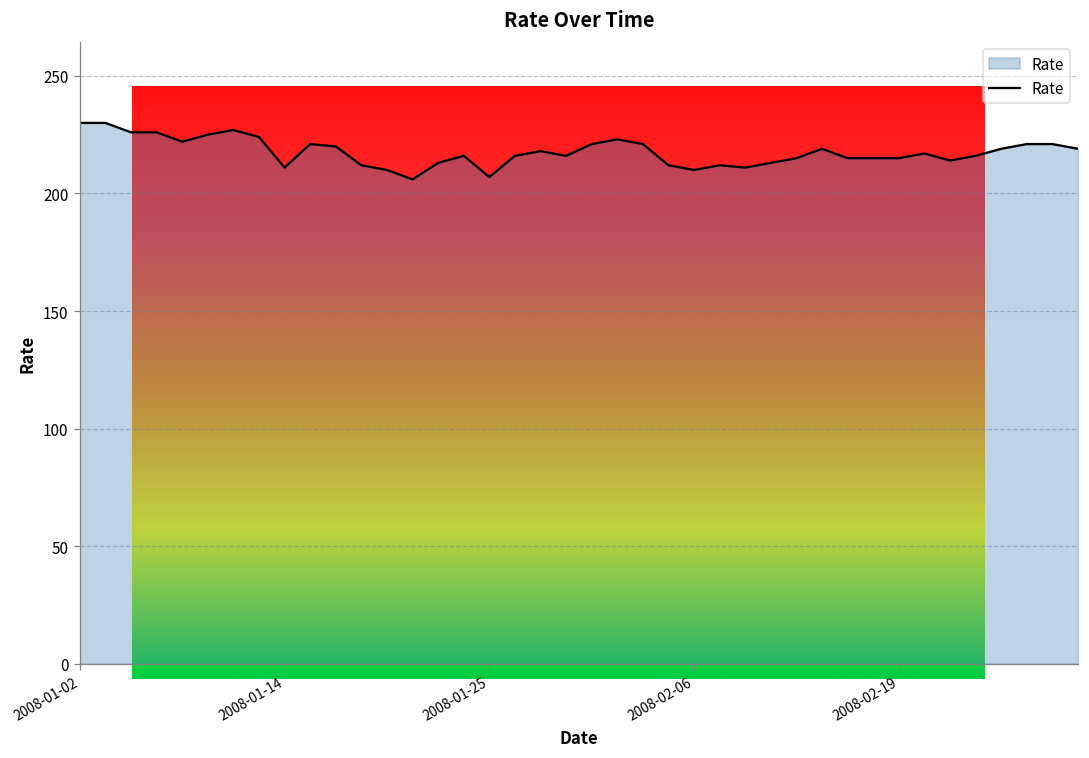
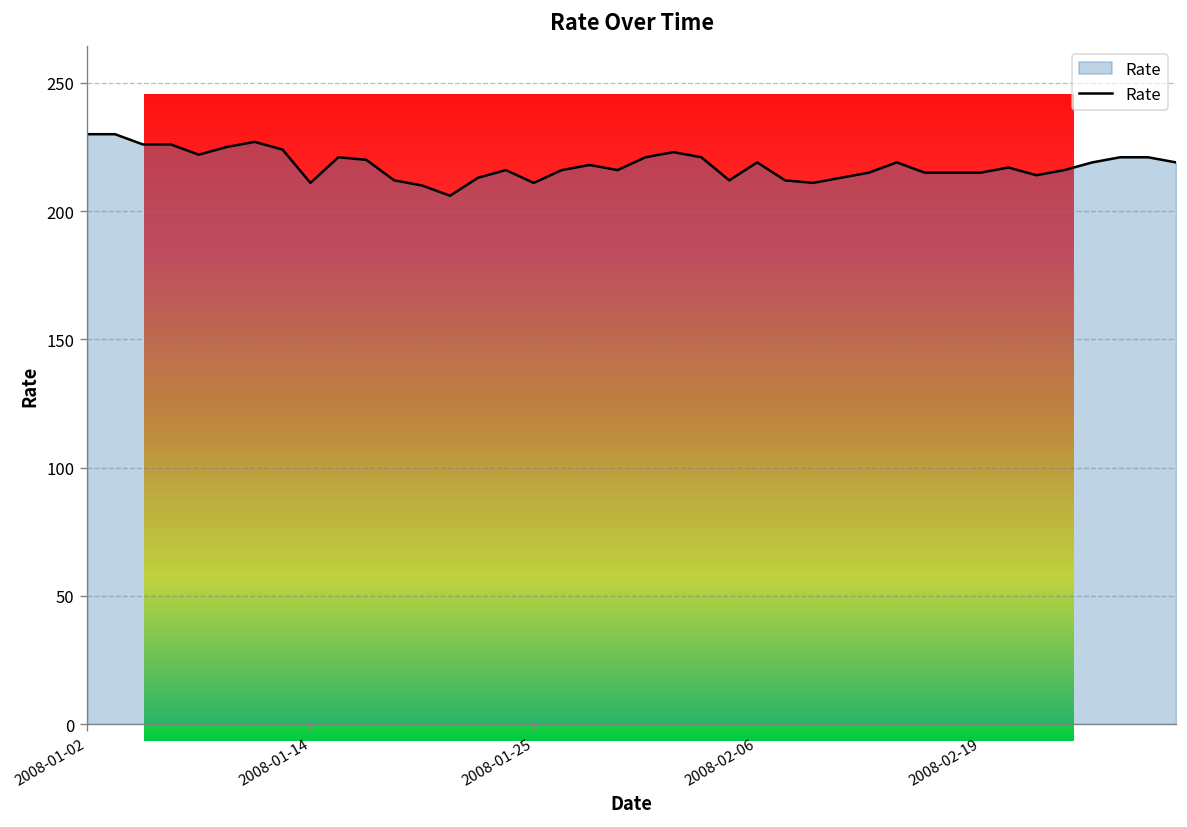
2008-01-25: 207 -> 211
2008-02-06: 210 -> 219
